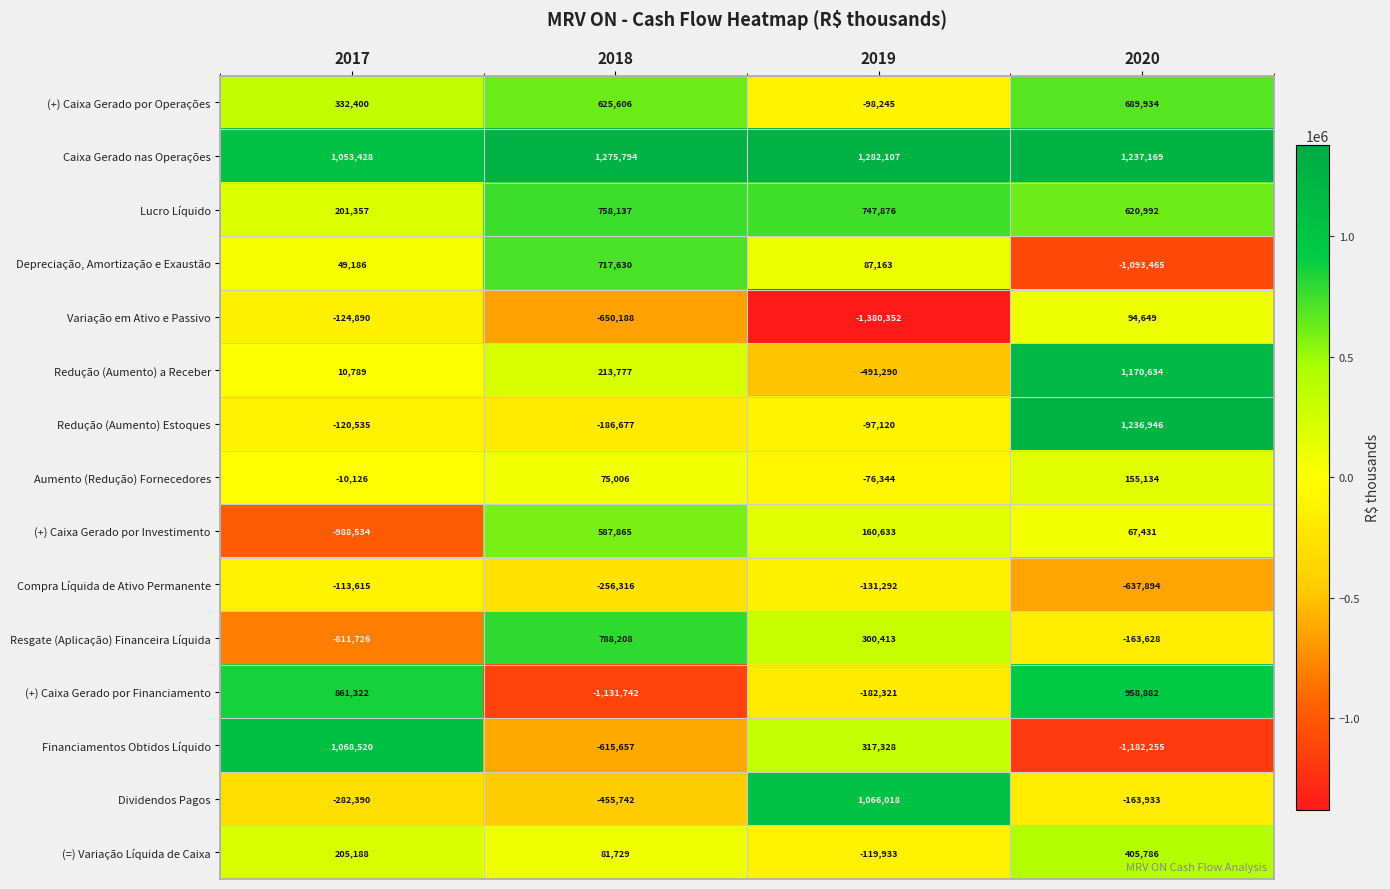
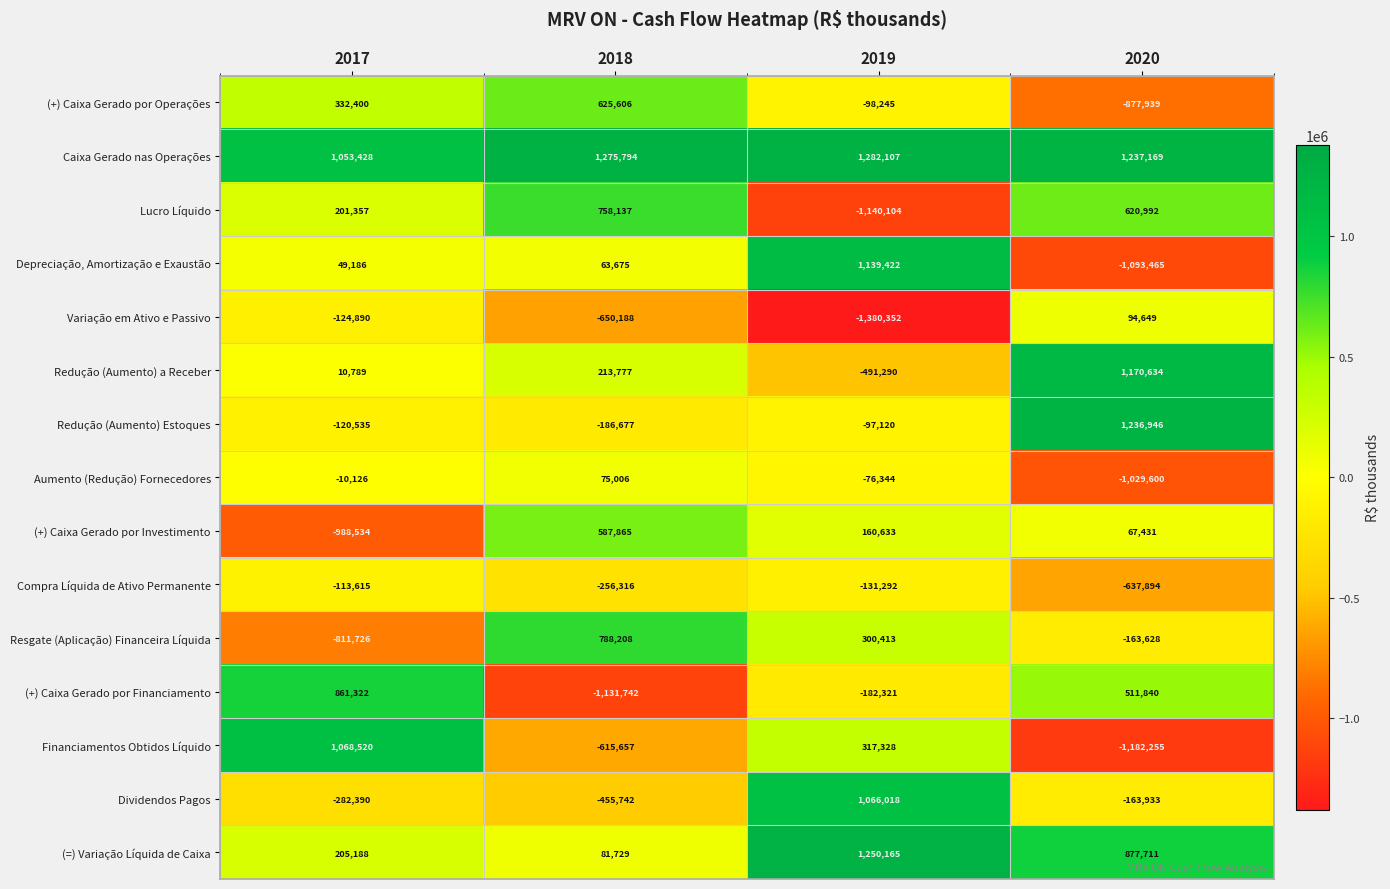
(+) Caixa Gerado por Operações, 2020: 689,934 -> -877,939
Lucro Líquido, 2019: 747,876 -> -1,140,104
Depreciação, Amortização e Exaustão, 2018: 717,630 -> 63,675
Depreciação, Amortização e Exaustão, 2019: 87,163 -> 1,139,422
Aumento (Redução) Fornecedores, 2020: 155,134 -> -1,029,600
(+) Caixa Gerado por Financiamento, 2020: 958,882 -> 511,840
(=) Variação Líquida de Caixa, 2019: -119,933 -> 1,250,165
(=) Variação Líquida de Caixa, 2020: 405,786 -> 877,711
